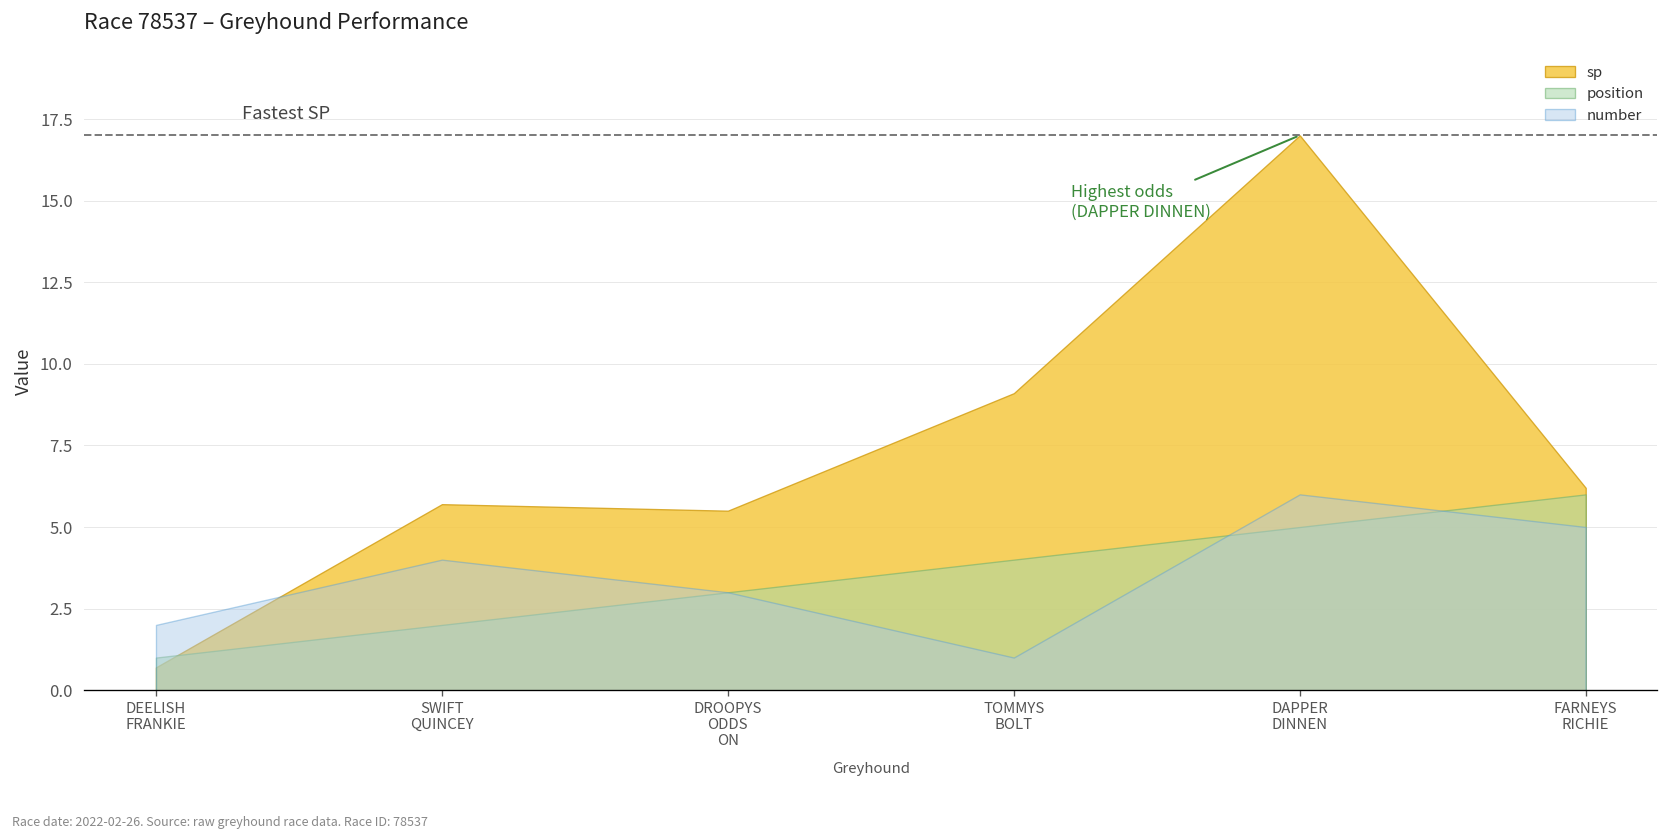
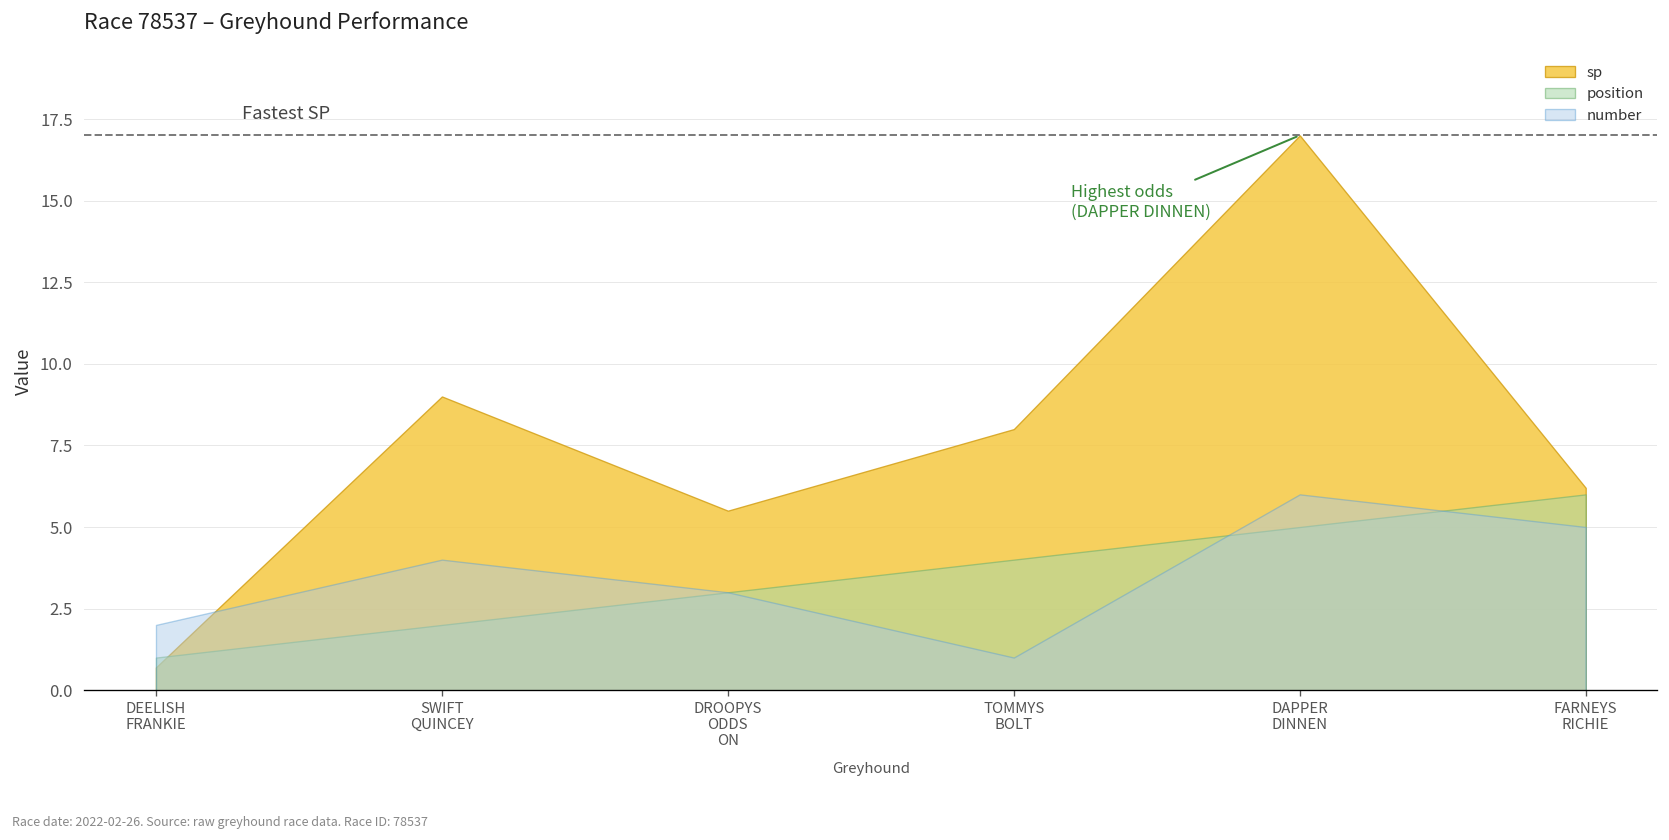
sp, SWIFT QUINCEY: 5.7 -> 9.0
sp, TOMMYS BOLT: 9.1 -> 8.0
